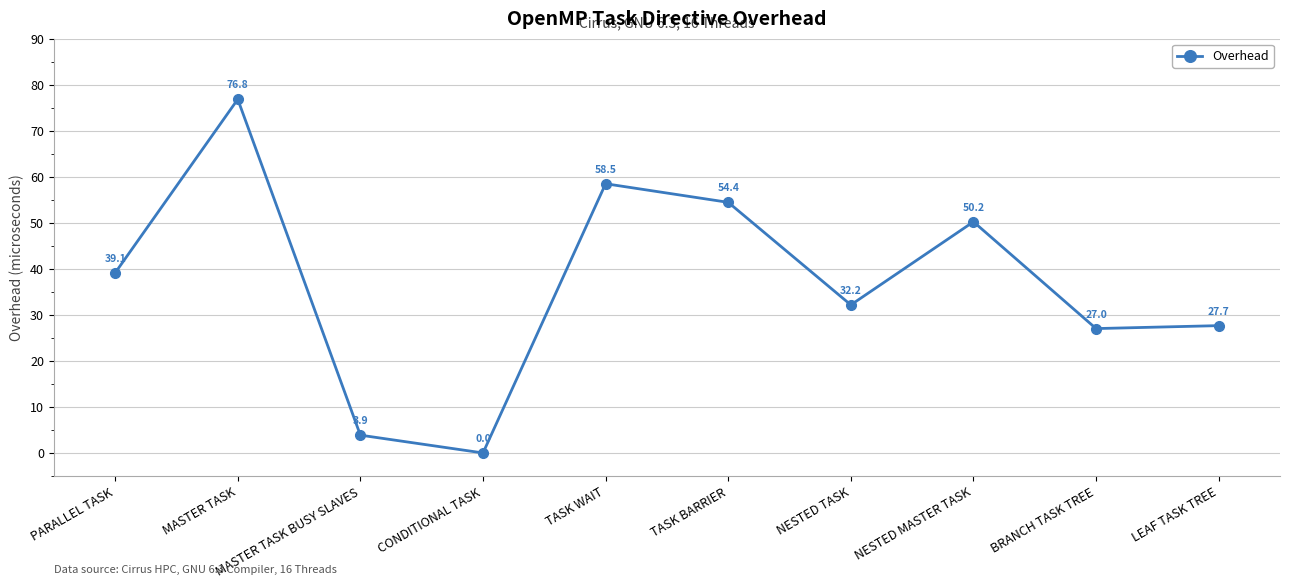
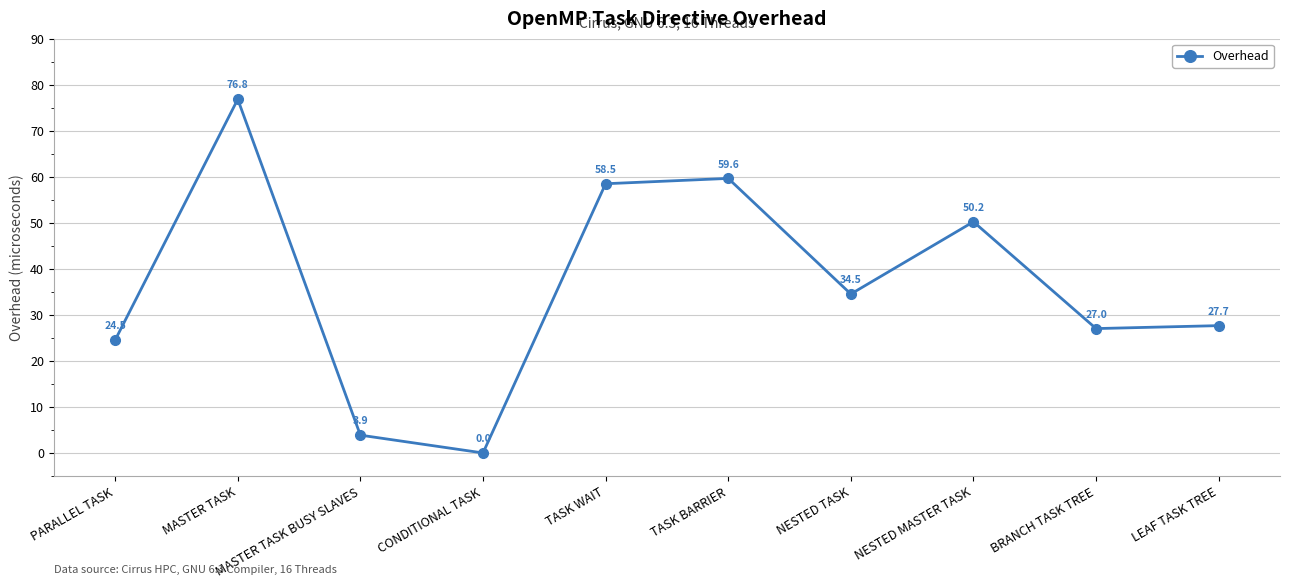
PARALLEL TASK: 39.1 -> 24.5
TASK BARRIER: 54.4 -> 59.6
NESTED TASK: 32.2 -> 34.5
